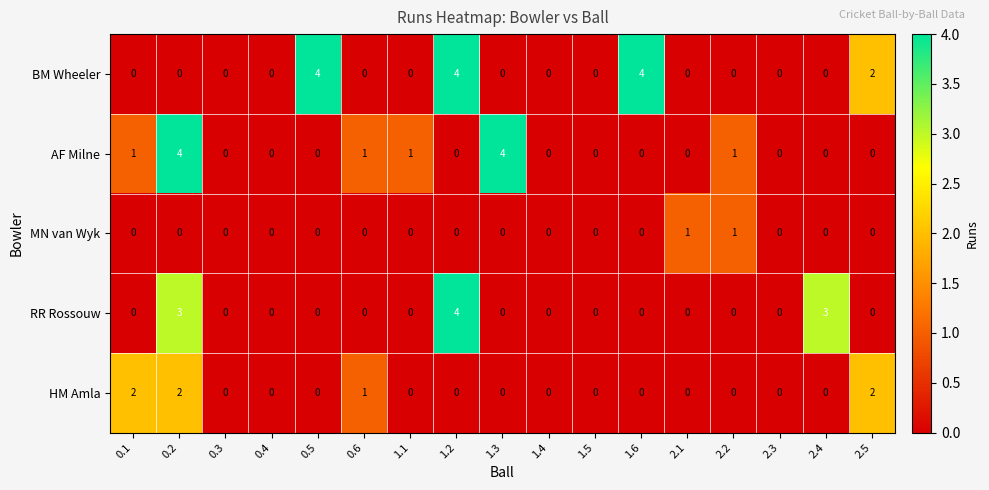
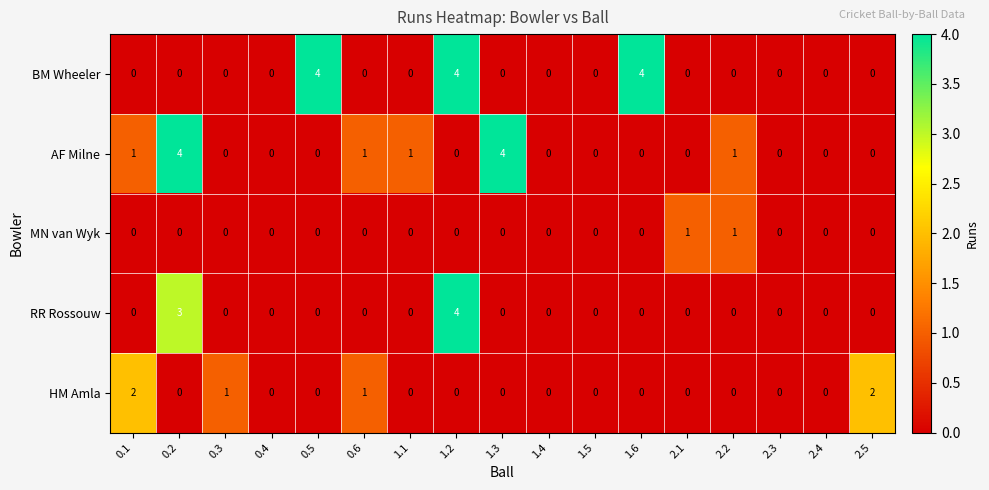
BM Wheeler, 2.5: 2 -> 0
RR Rossouw, 2.4: 3 -> 0
HM Amla, 0.2: 2 -> 0
HM Amla, 0.3: 0 -> 1
